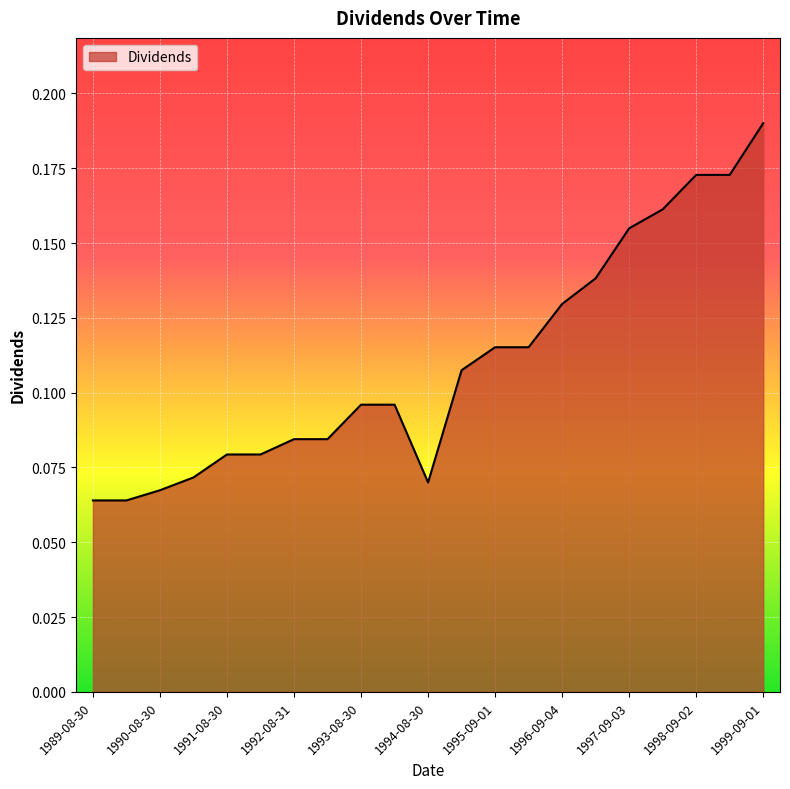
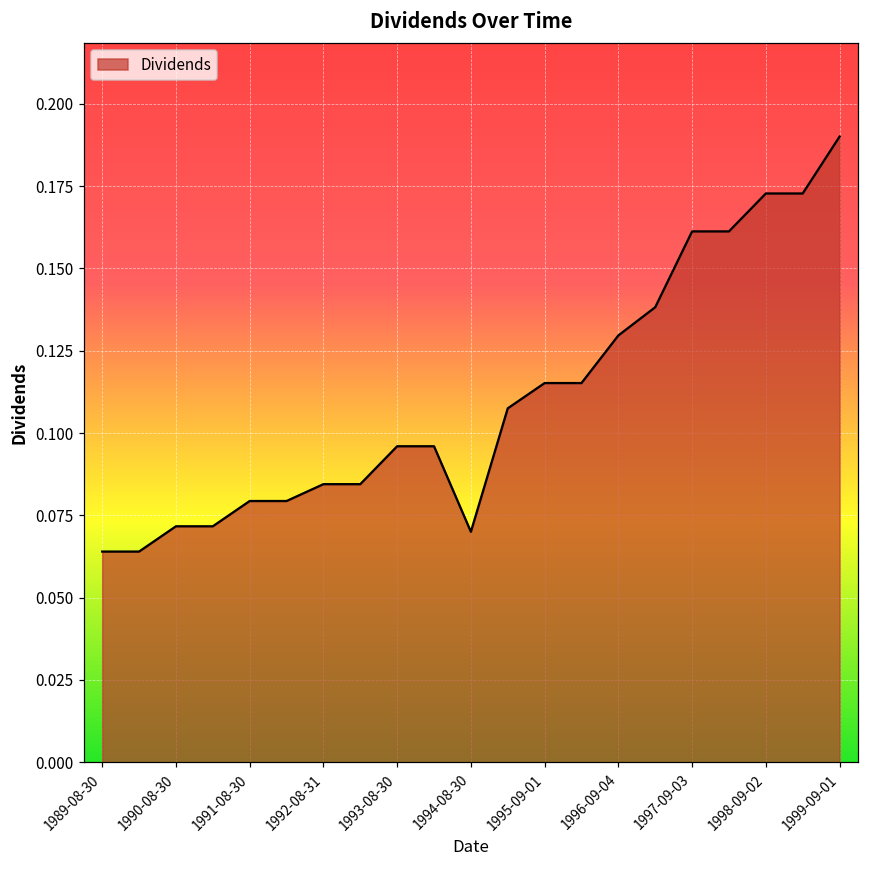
1990-08-30: 0.067 -> 0.072
1997-09-03: 0.155 -> 0.161
